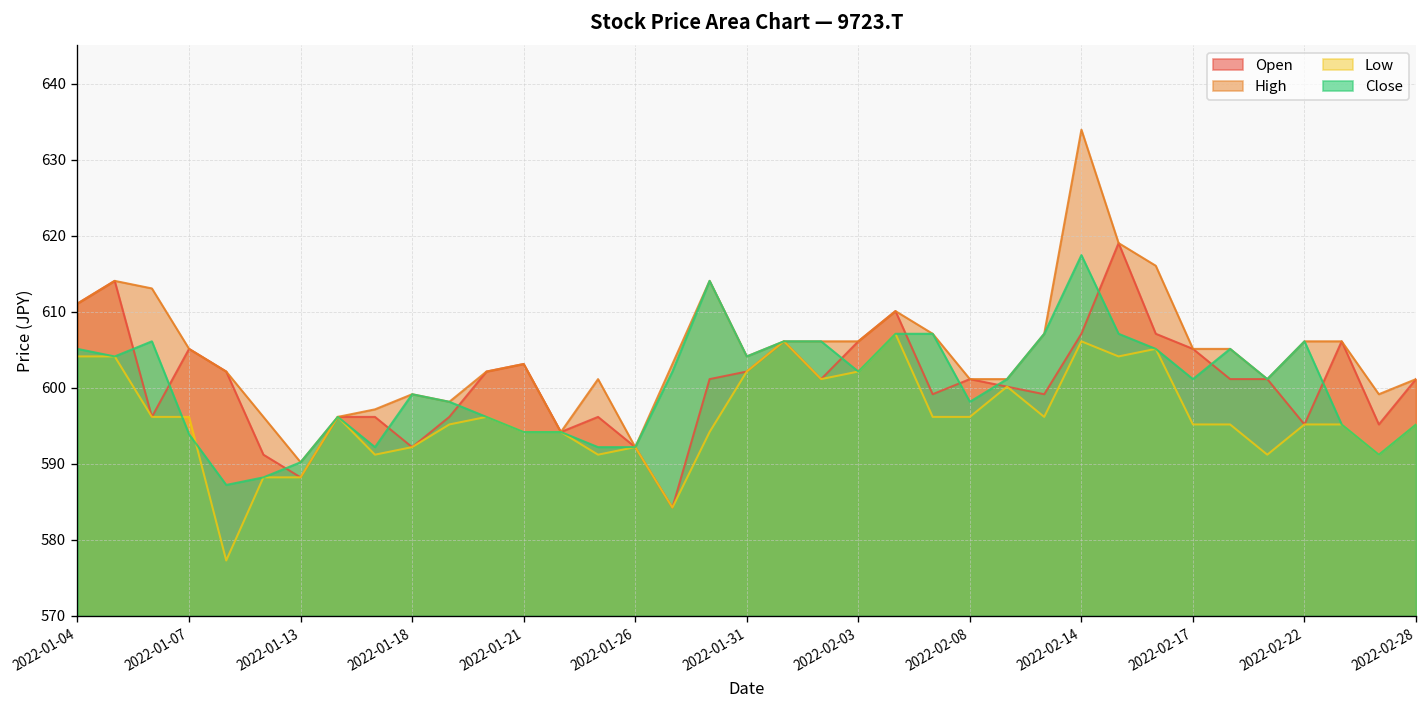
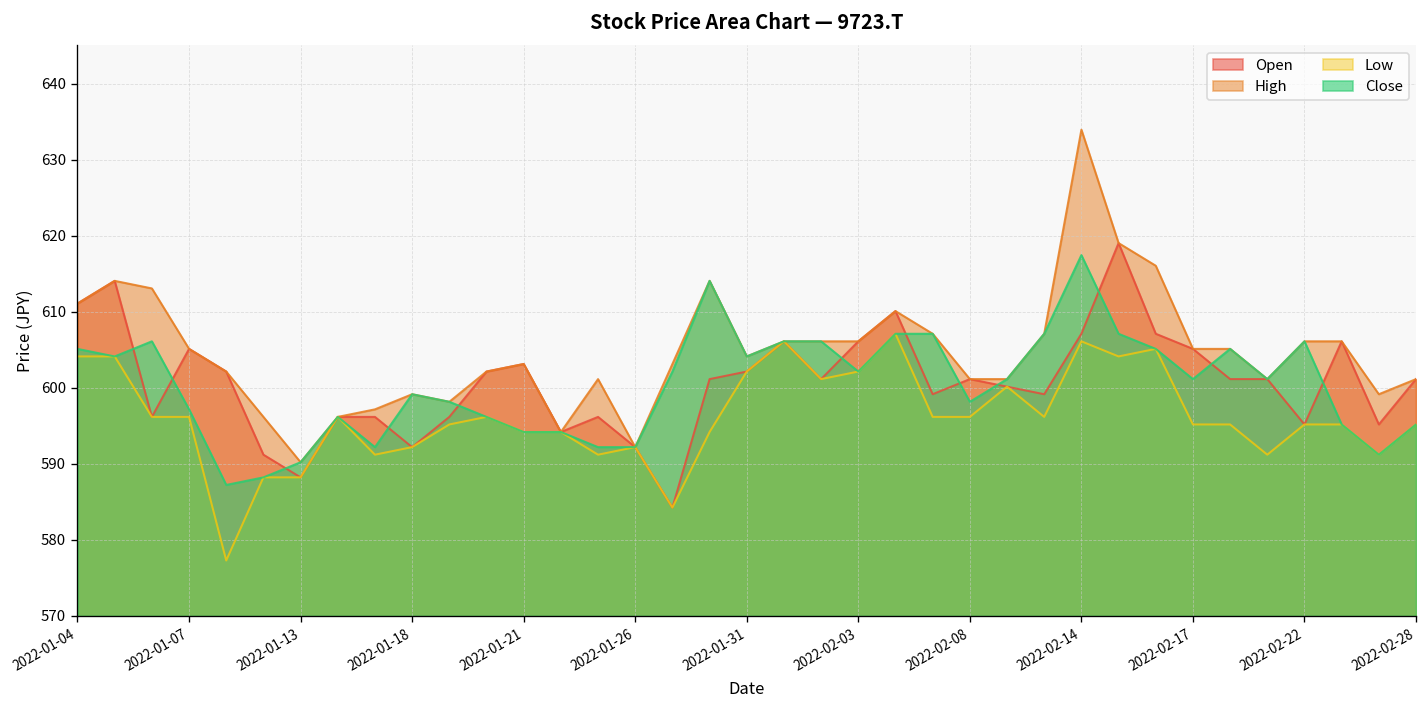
Close, 2022-01-07: 594 -> 597
